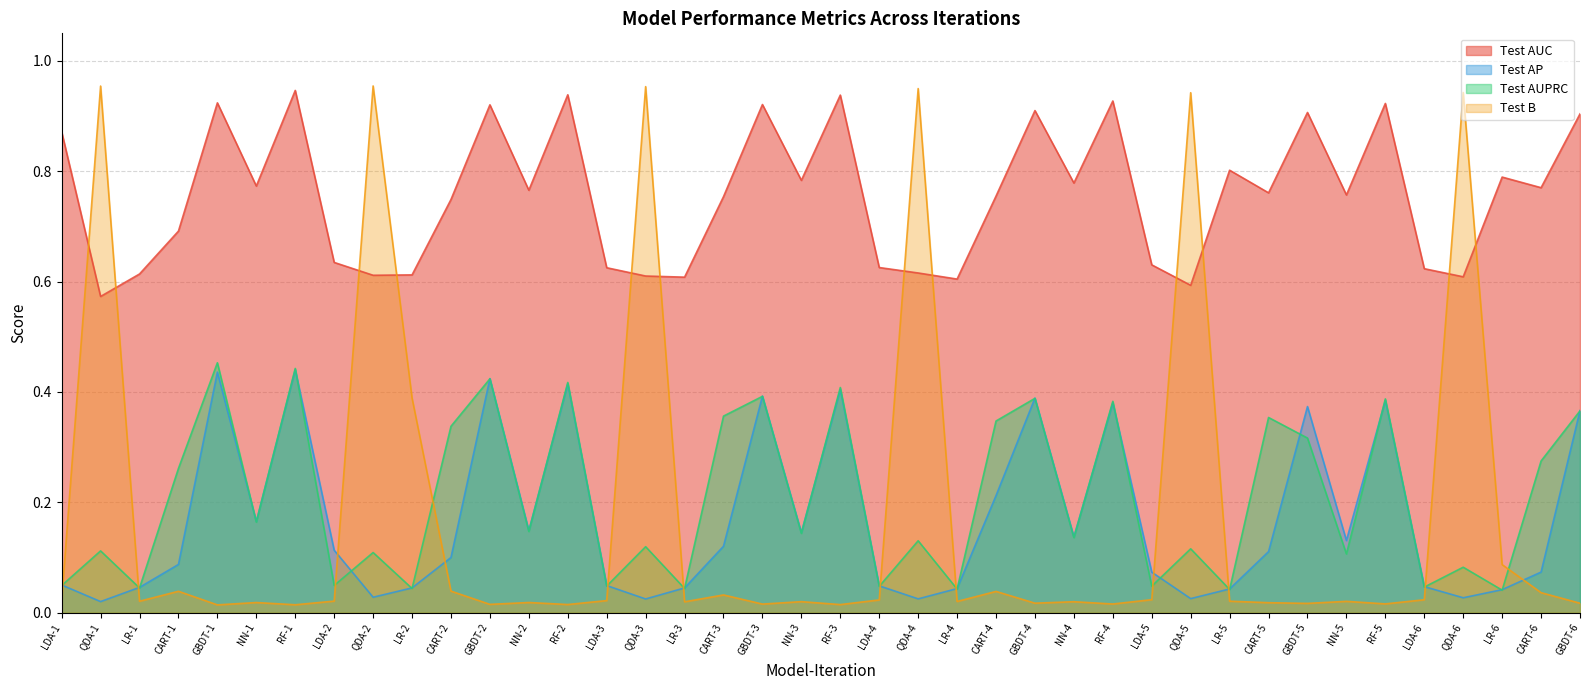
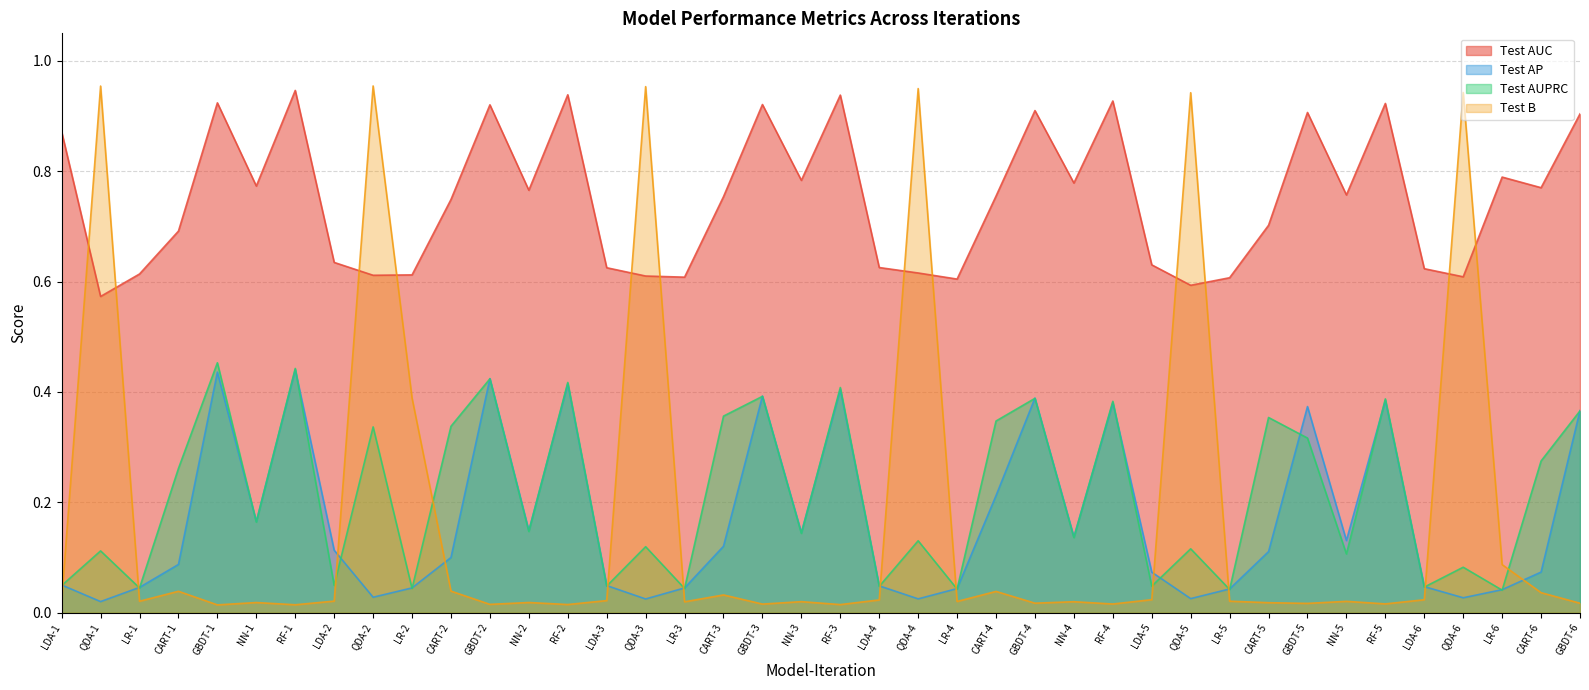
Test AUPRC, QDA-2: 0.11 -> 0.34
Test AUC, LR-5: 0.80 -> 0.61
Test AUC, CART-5: 0.76 -> 0.70
